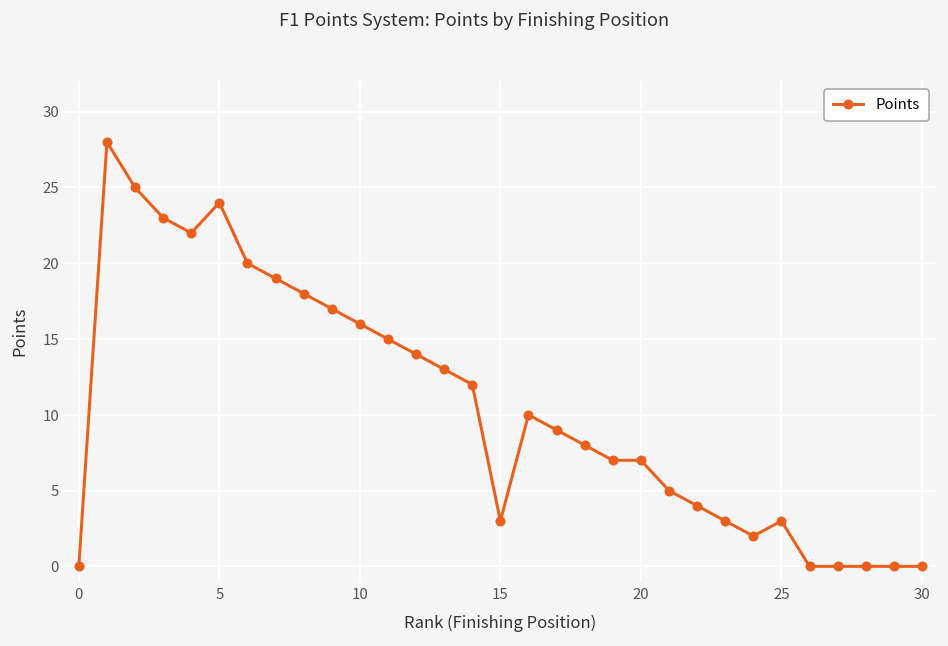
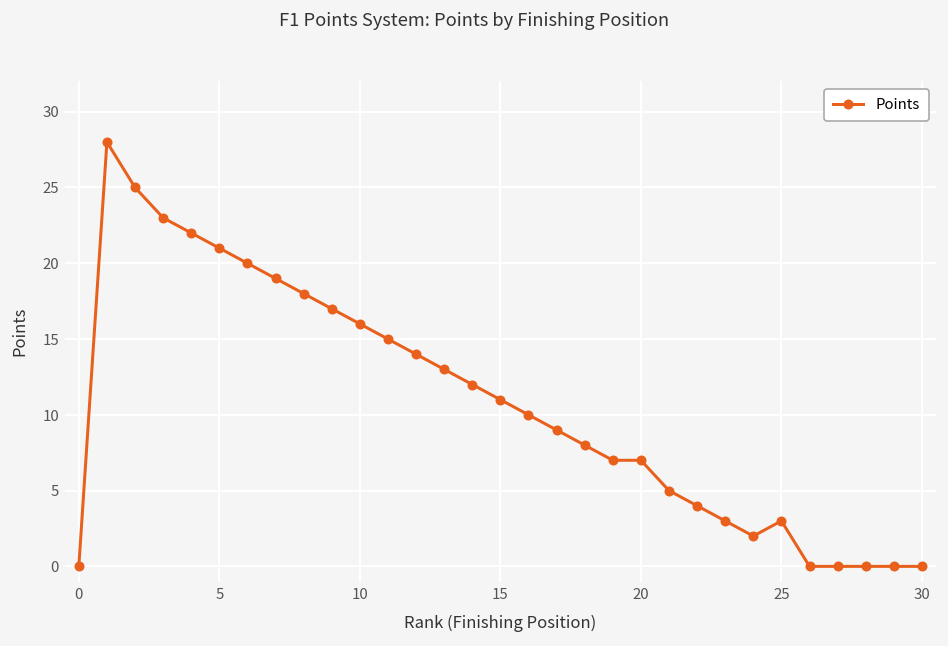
5: 24 -> 21
15: 3 -> 11
